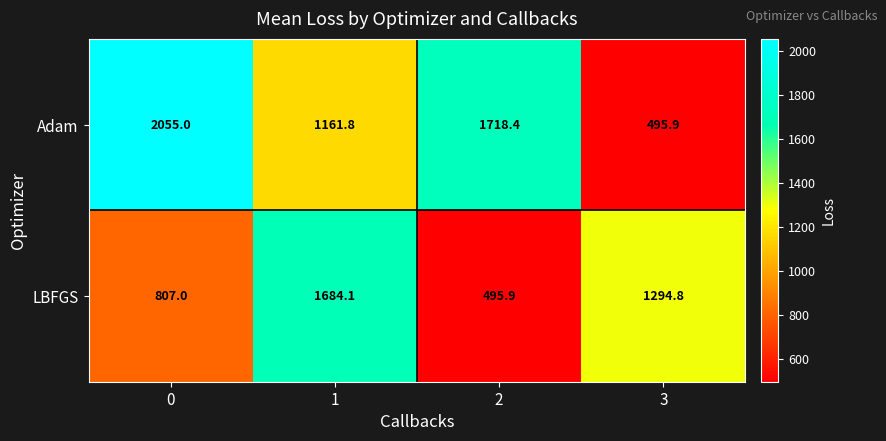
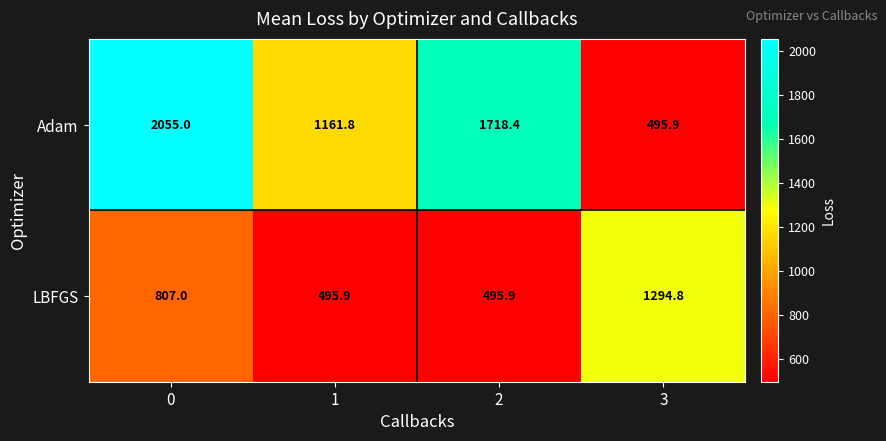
LBFGS, 1: 1684.1 -> 495.9
